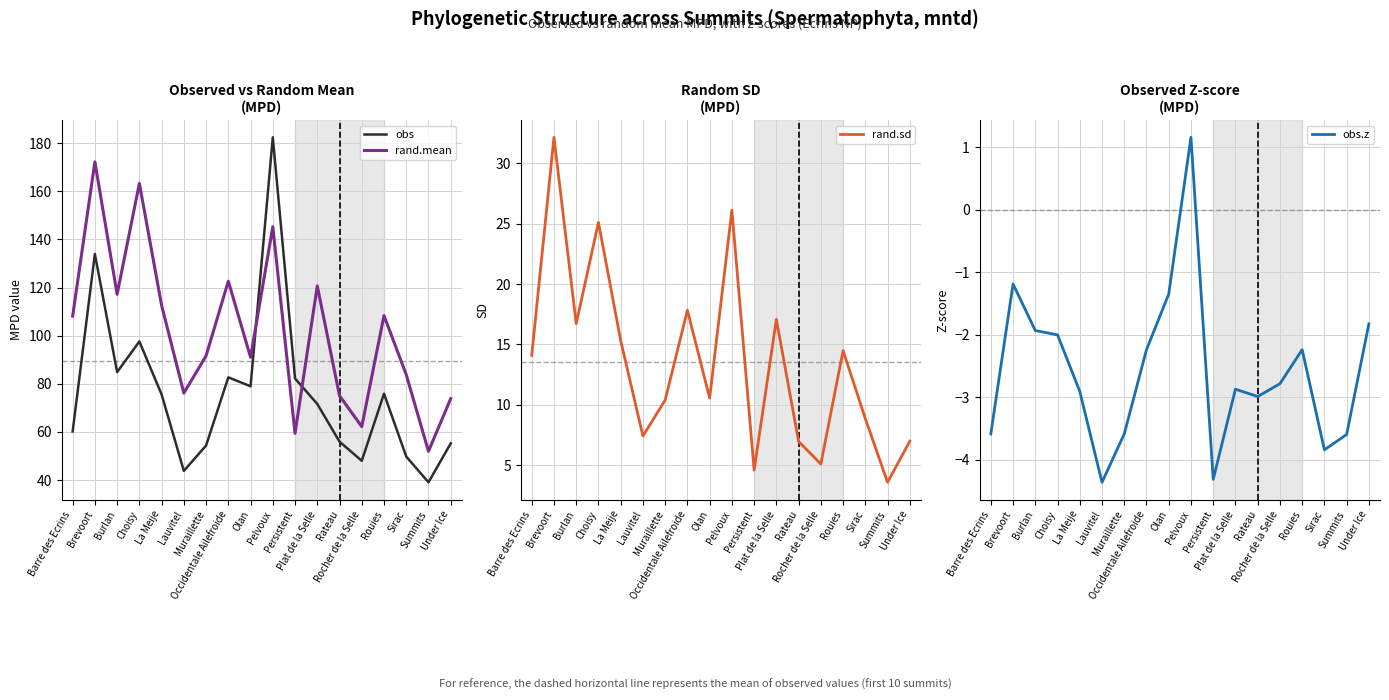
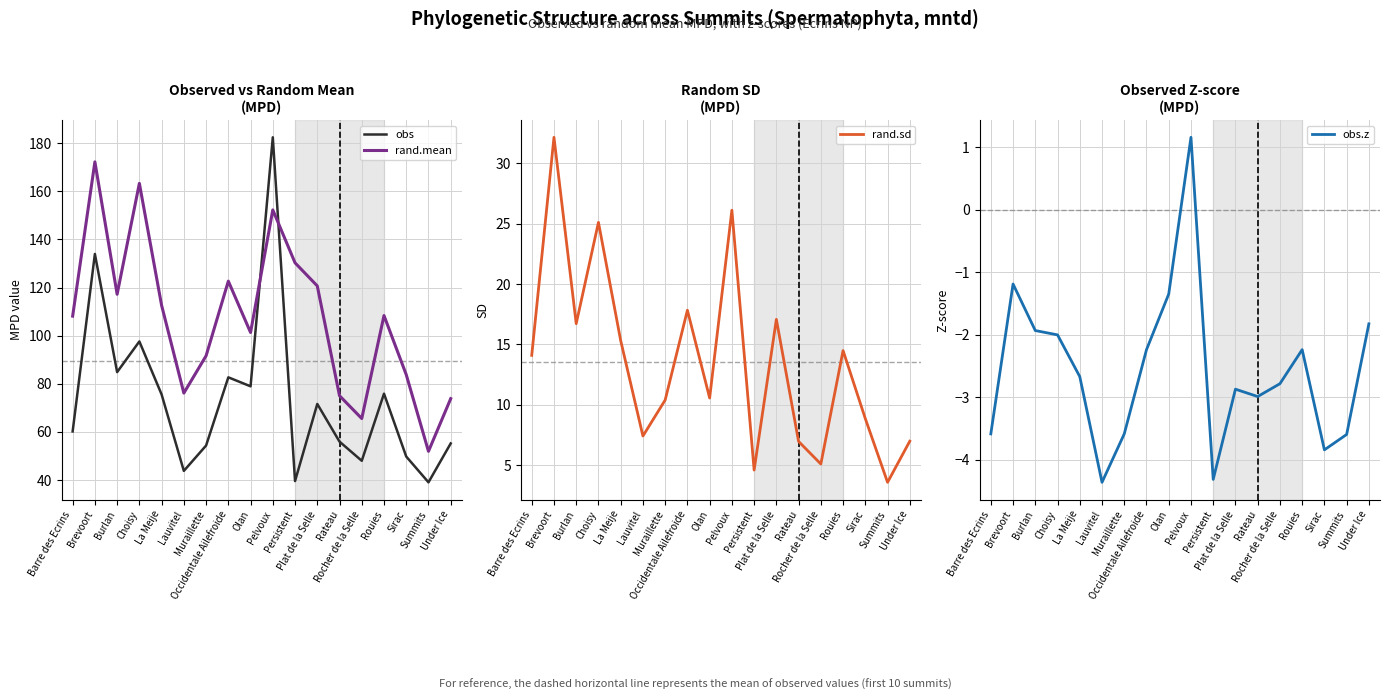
Observed vs Random Mean (MPD), rand.mean, Olan: 91 -> 101
Observed vs Random Mean (MPD), rand.mean, Pelvoux: 145 -> 152
Observed vs Random Mean (MPD), obs, Persistent: 82 -> 40
Observed vs Random Mean (MPD), rand.mean, Persistent: 59 -> 130
Observed vs Random Mean (MPD), rand.mean, Rocher de la Selle: 62 -> 66
Observed Z-score (MPD), La Meije: -2.9 -> -2.7
